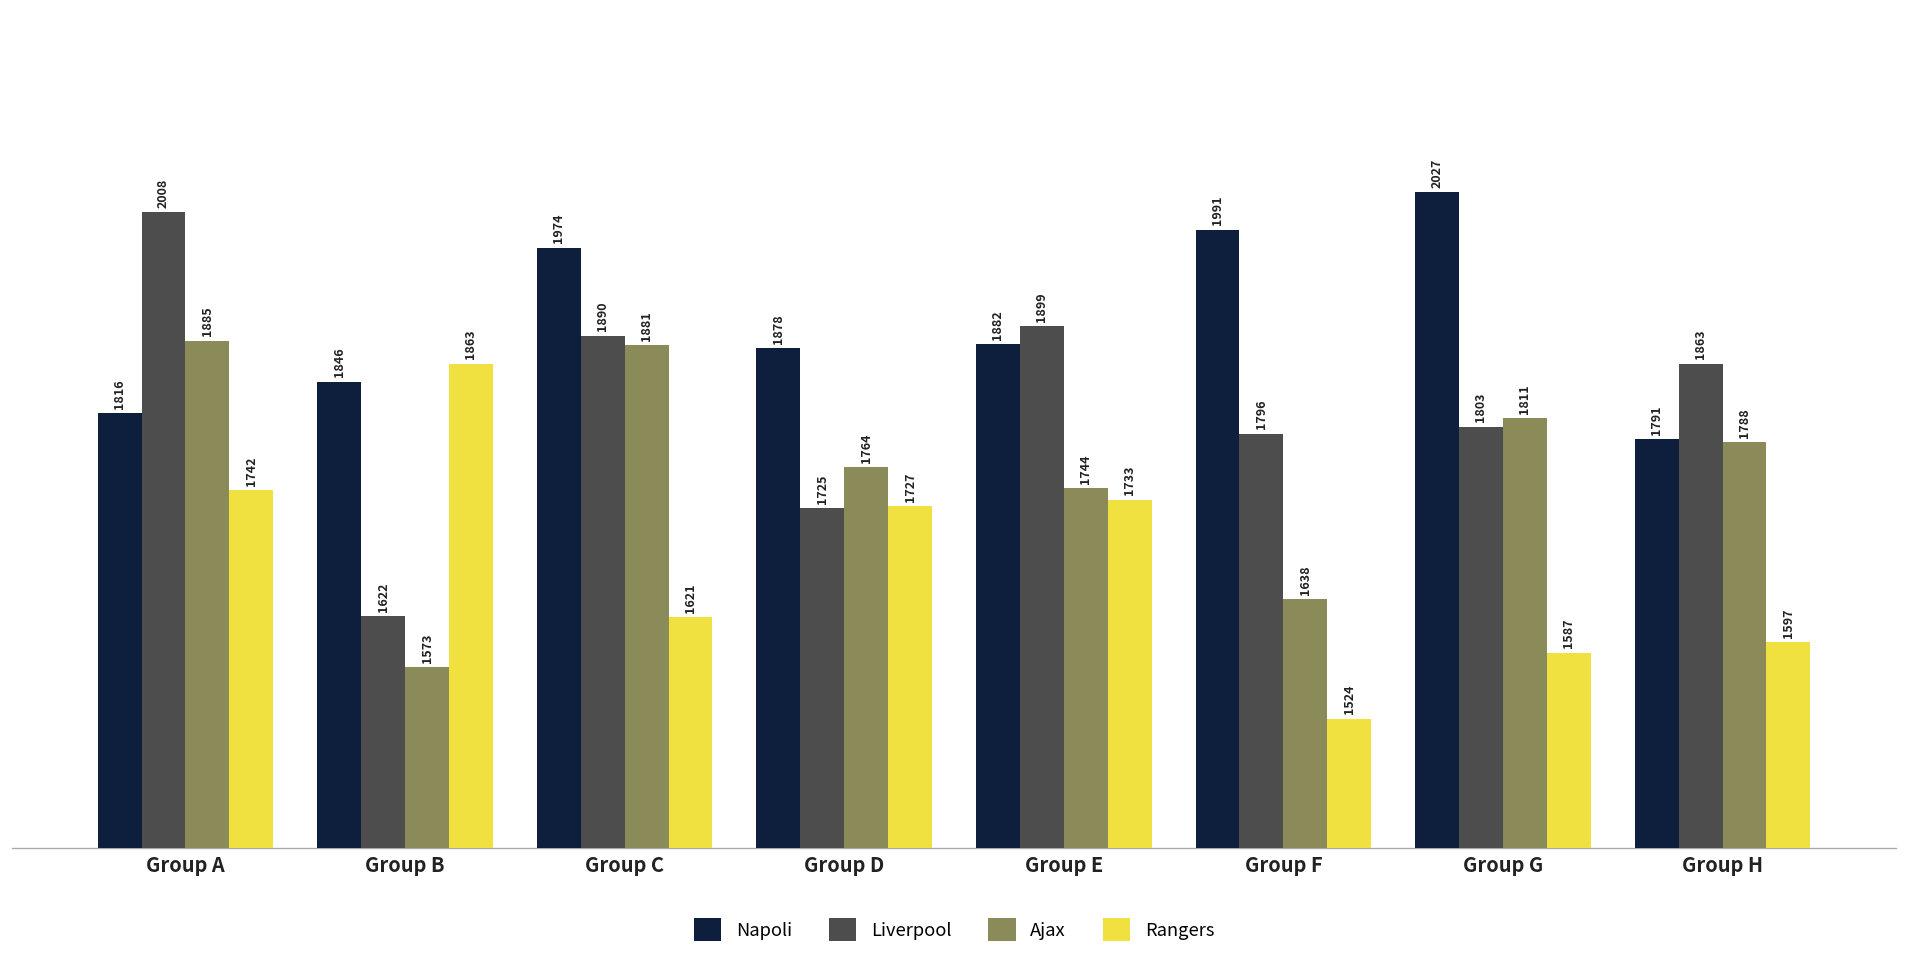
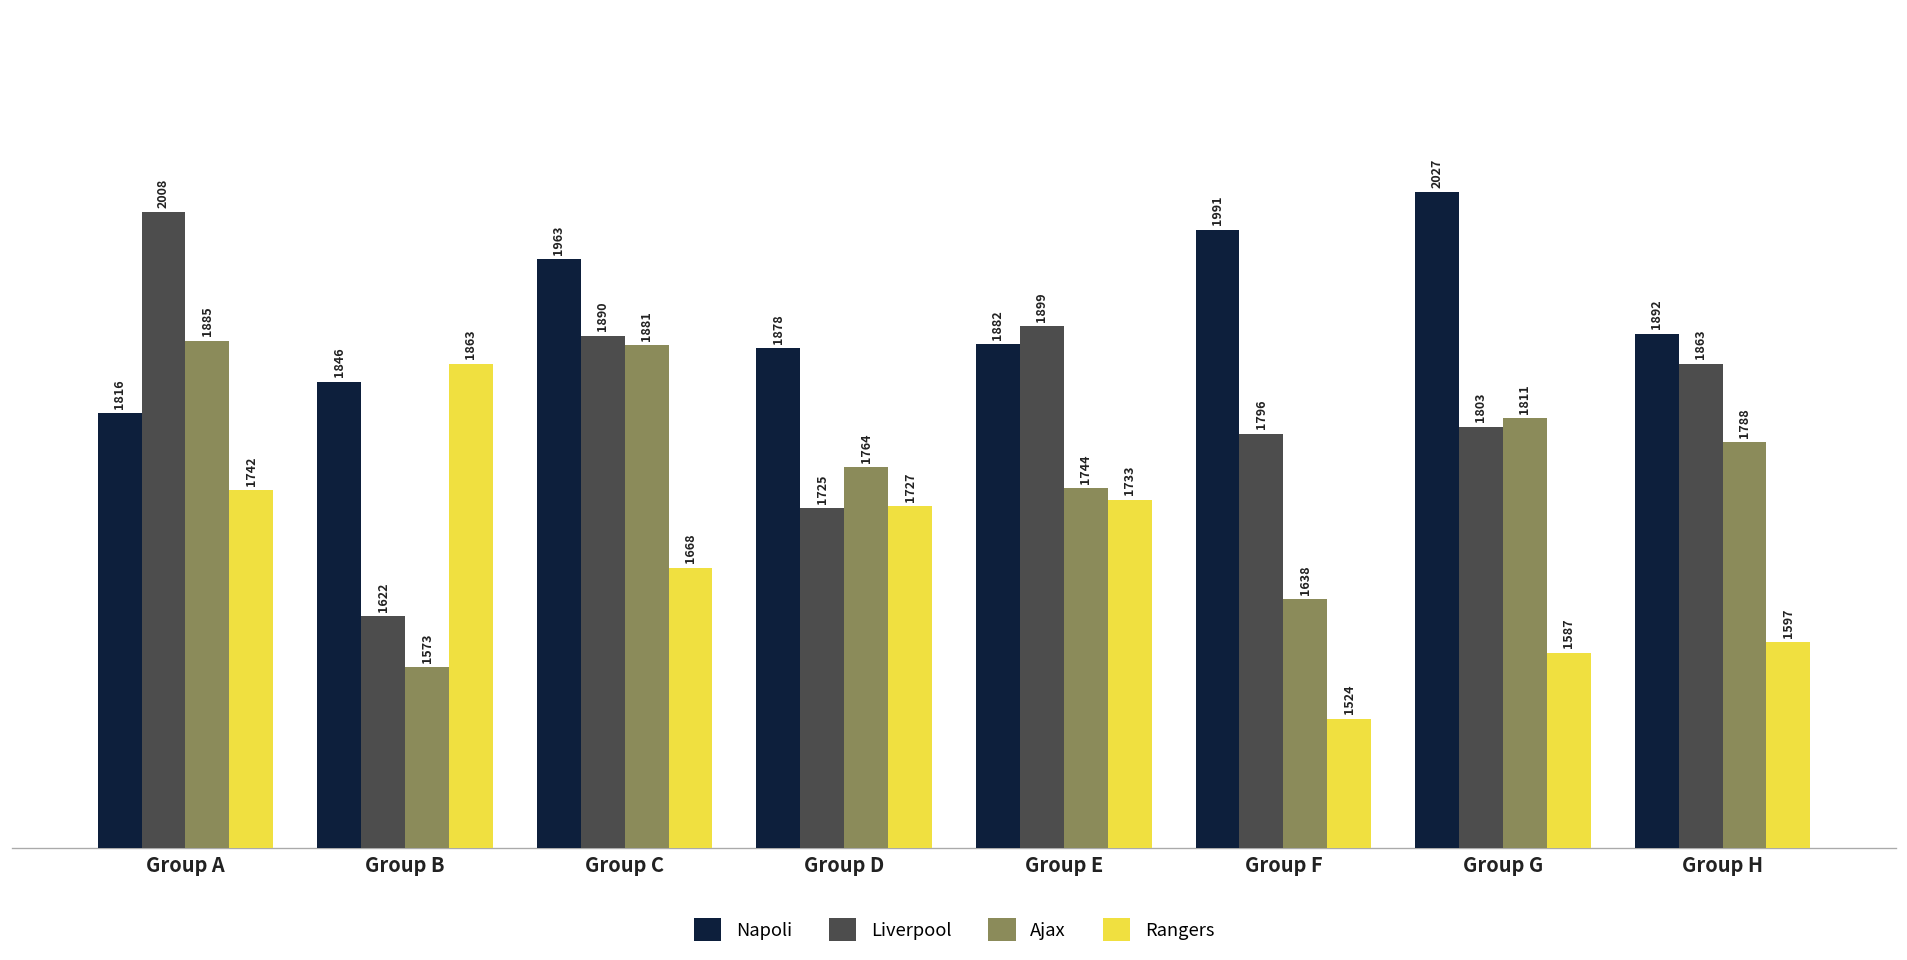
Napoli, Group C: 1974 -> 1963
Rangers, Group C: 1621 -> 1668
Napoli, Group H: 1791 -> 1892
